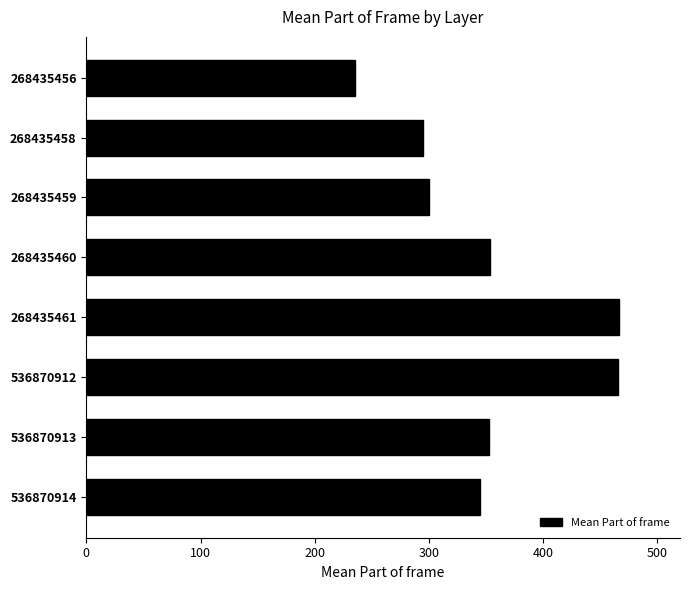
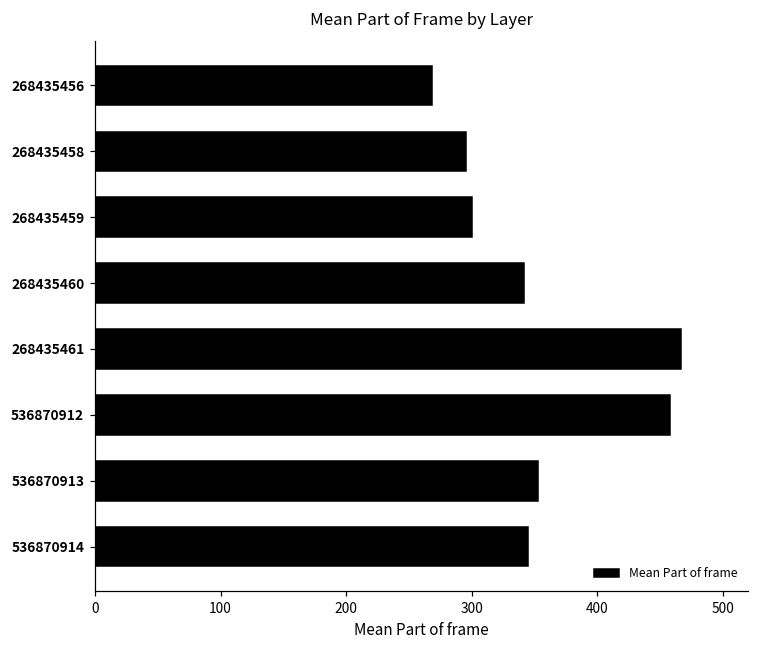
268435456: 235 -> 268
268435460: 354 -> 342
536870912: 466 -> 458
